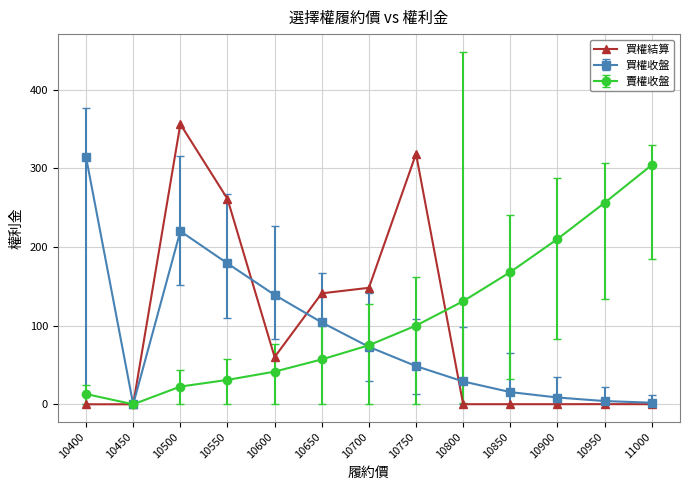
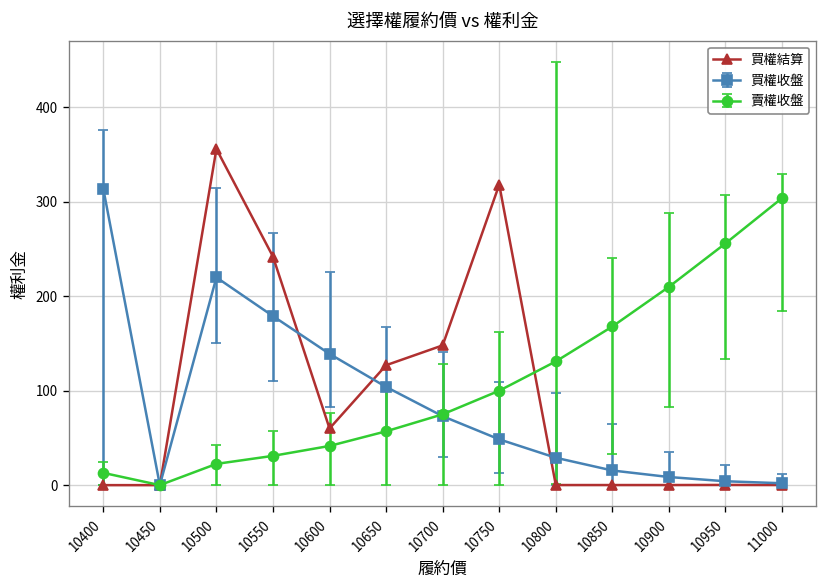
買權結算, 10550: 260 -> 240
買權結算, 10650: 140 -> 130
